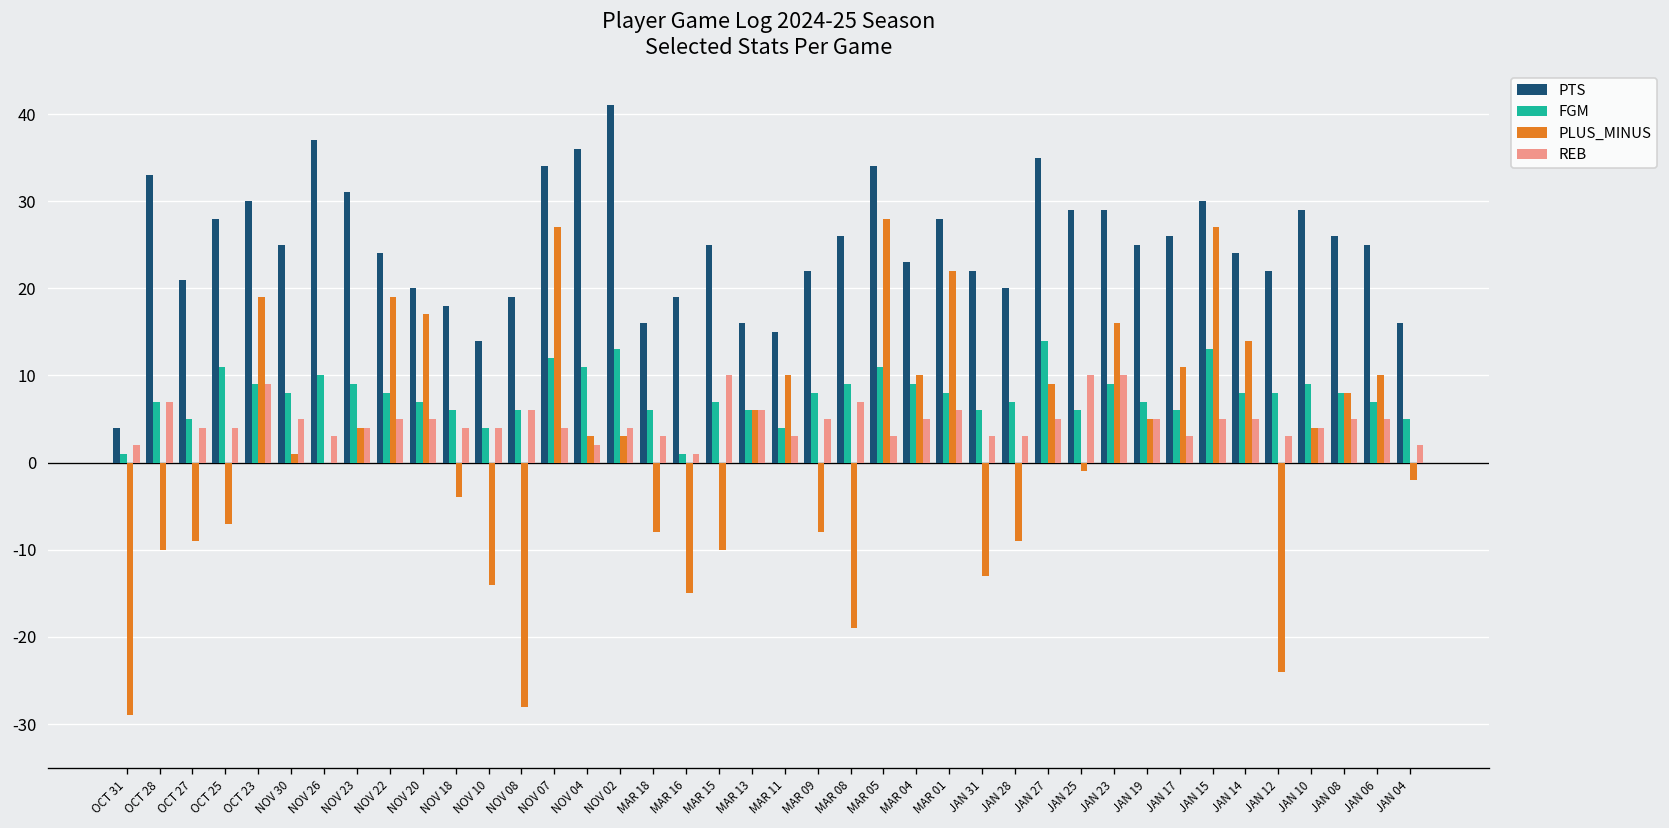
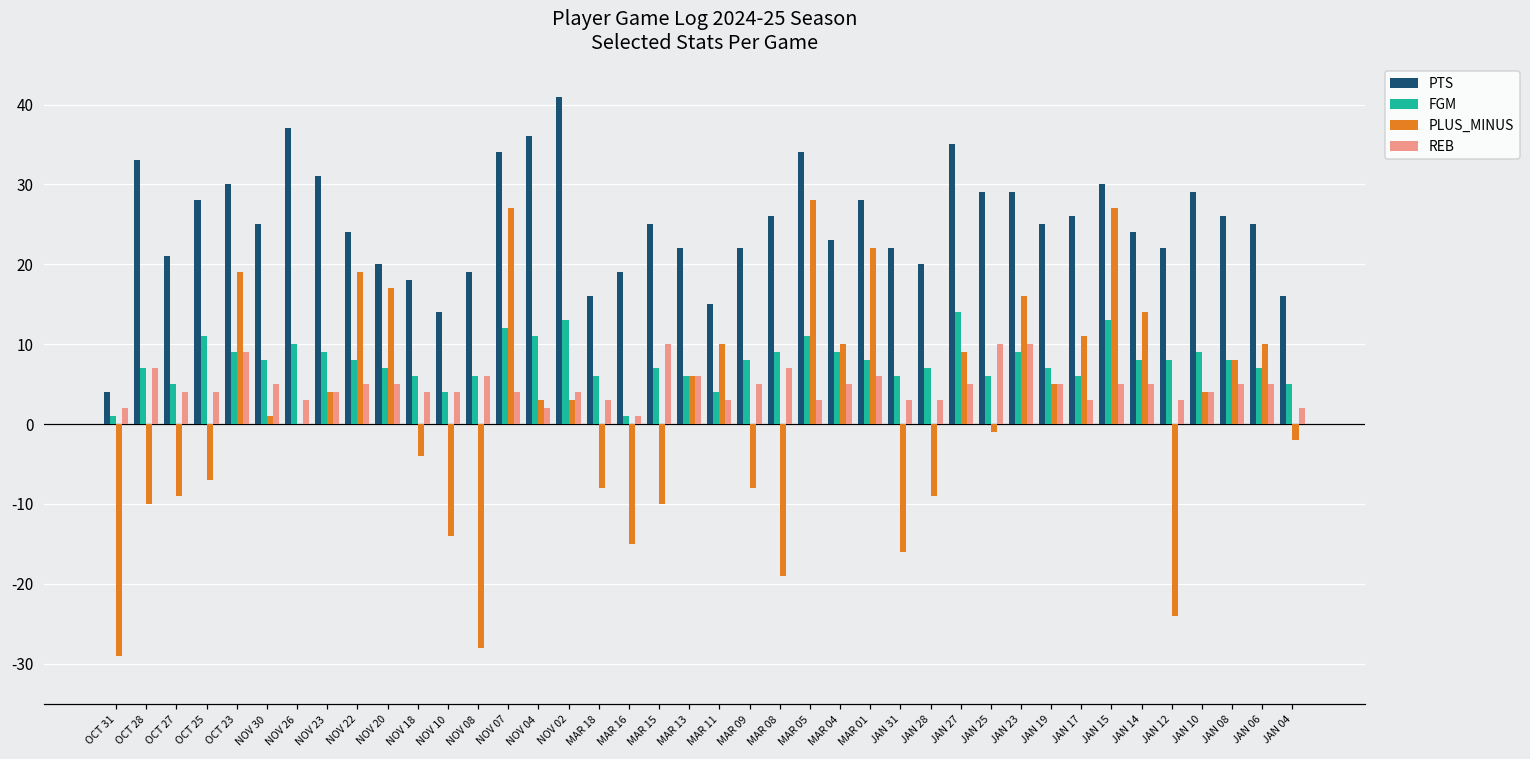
PTS, MAR 13: 16 -> 22
PLUS_MINUS, JAN 31: -13 -> -16
